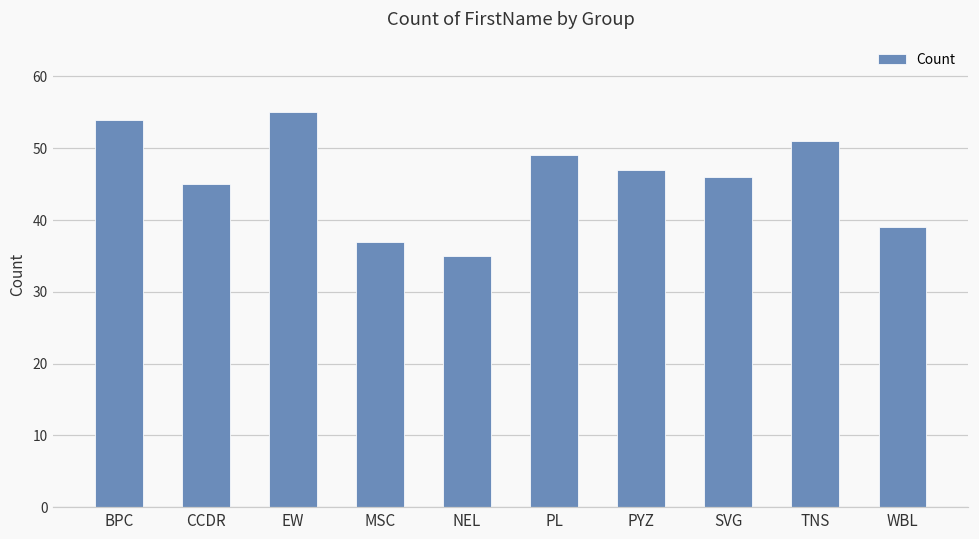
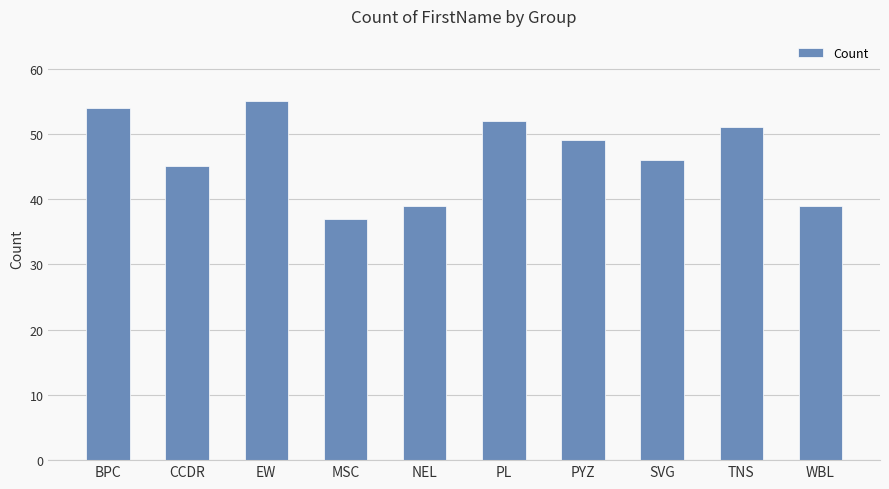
NEL: 35 -> 39
PL: 49 -> 52
PYZ: 47 -> 49
